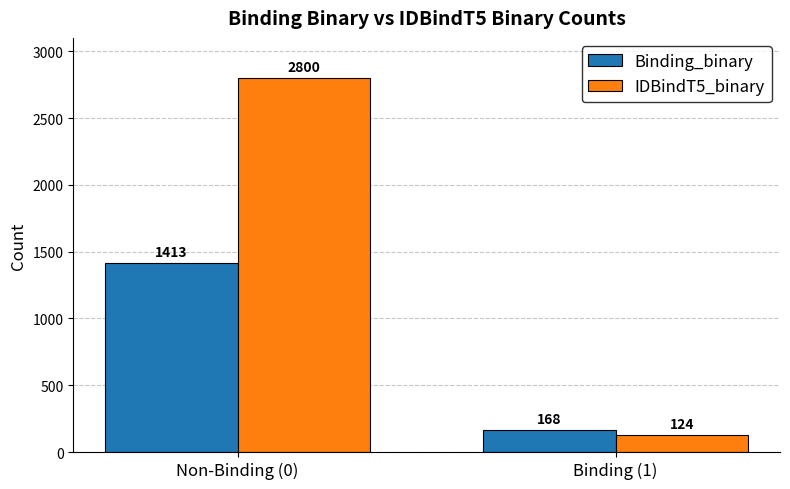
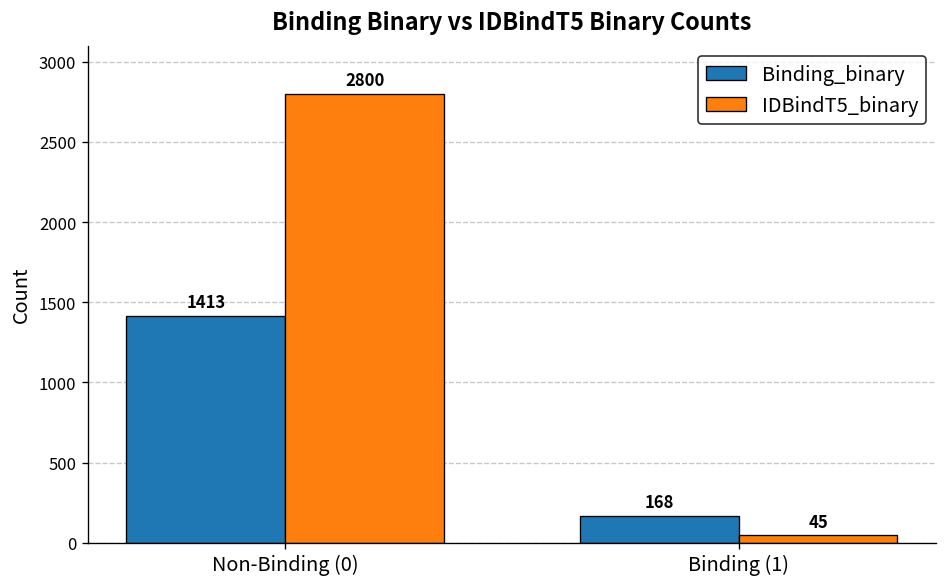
IDBindT5_binary, Binding (1): 124 -> 45
